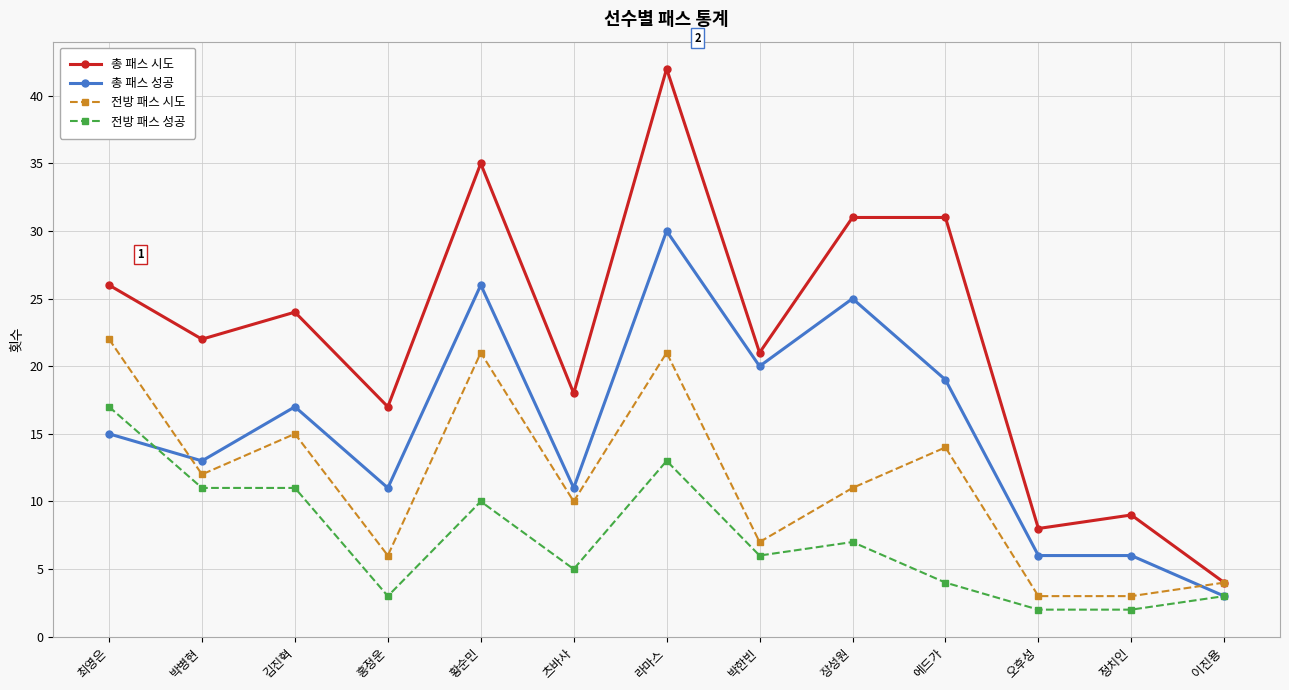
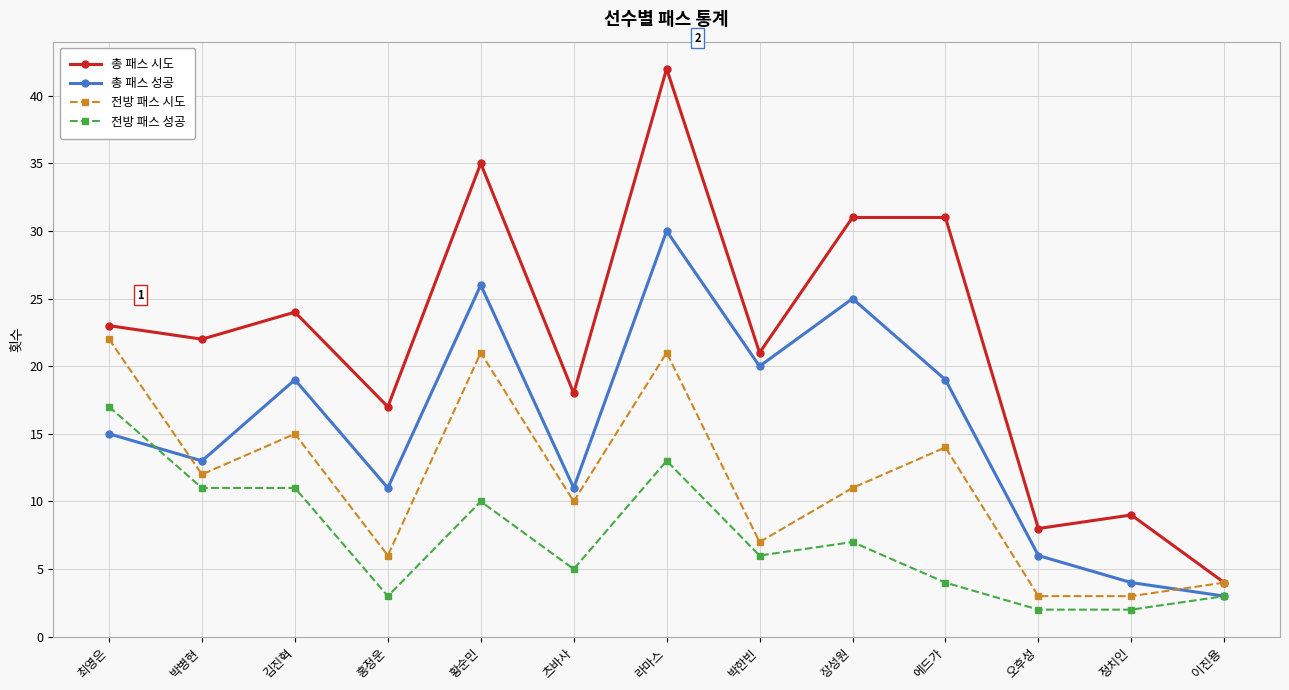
총 패스 시도, 최영은: 26 -> 23
총 패스 성공, 김진혁: 17 -> 19
총 패스 성공, 정치인: 6 -> 4
